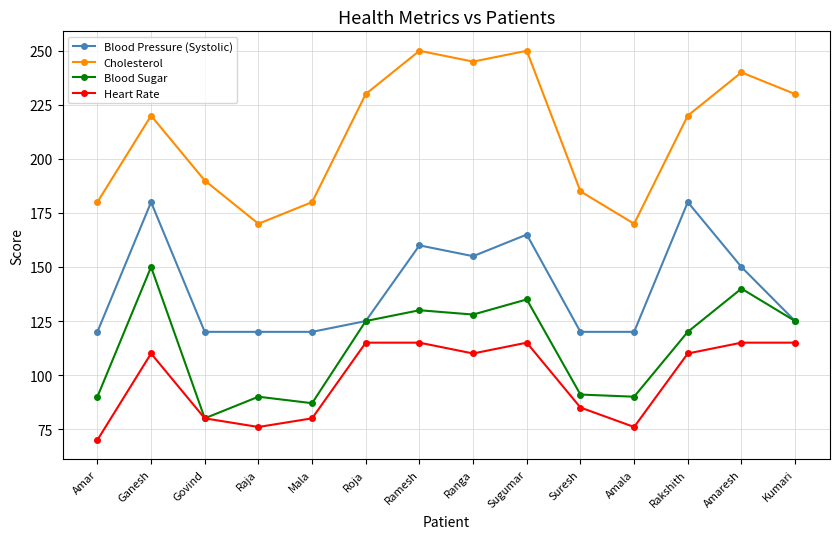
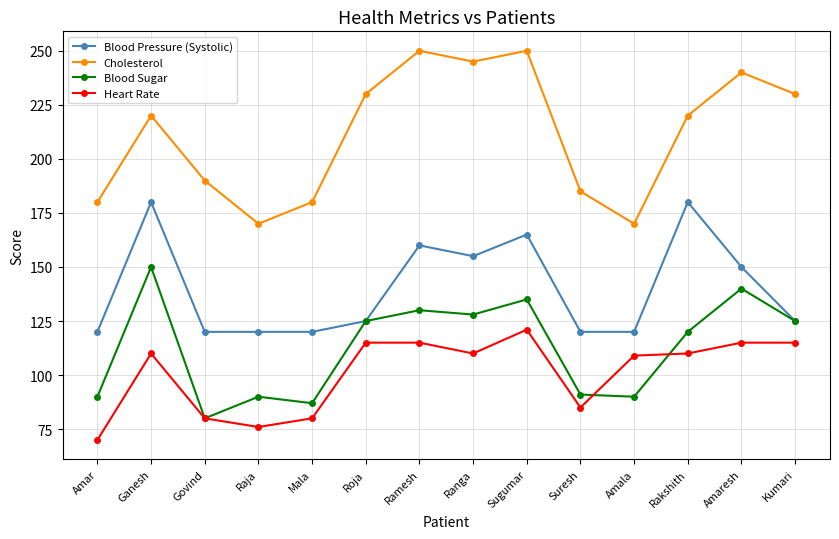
Heart Rate, Sugumar: 115 -> 121
Heart Rate, Amala: 76 -> 109
